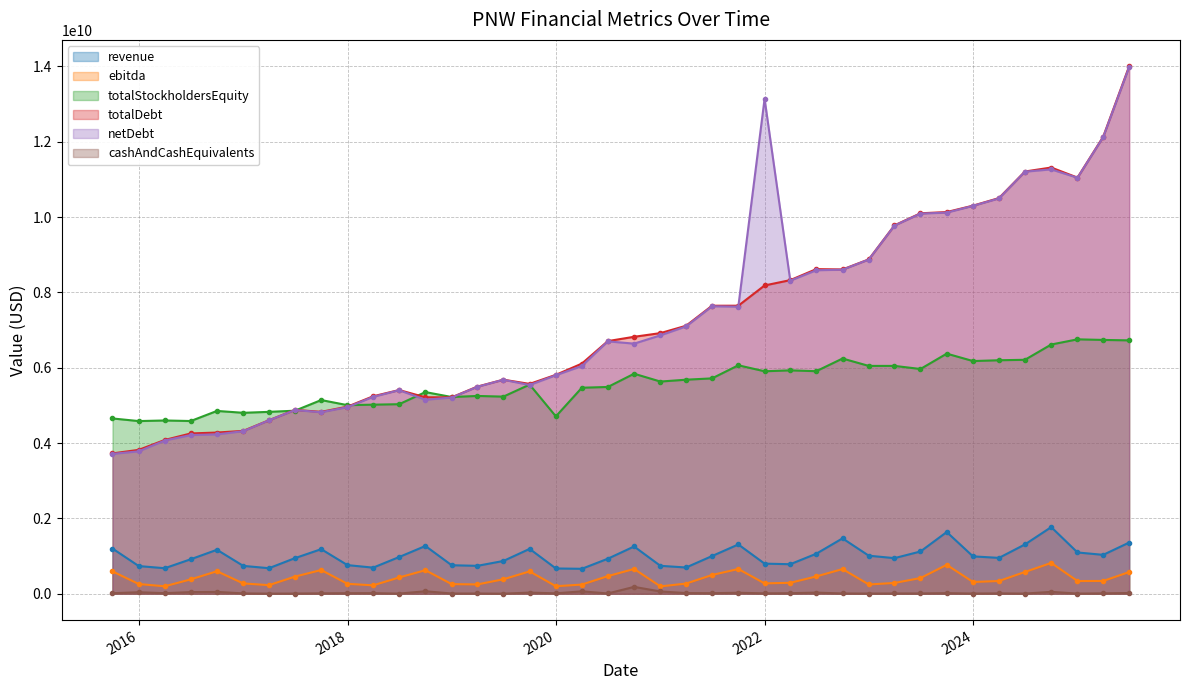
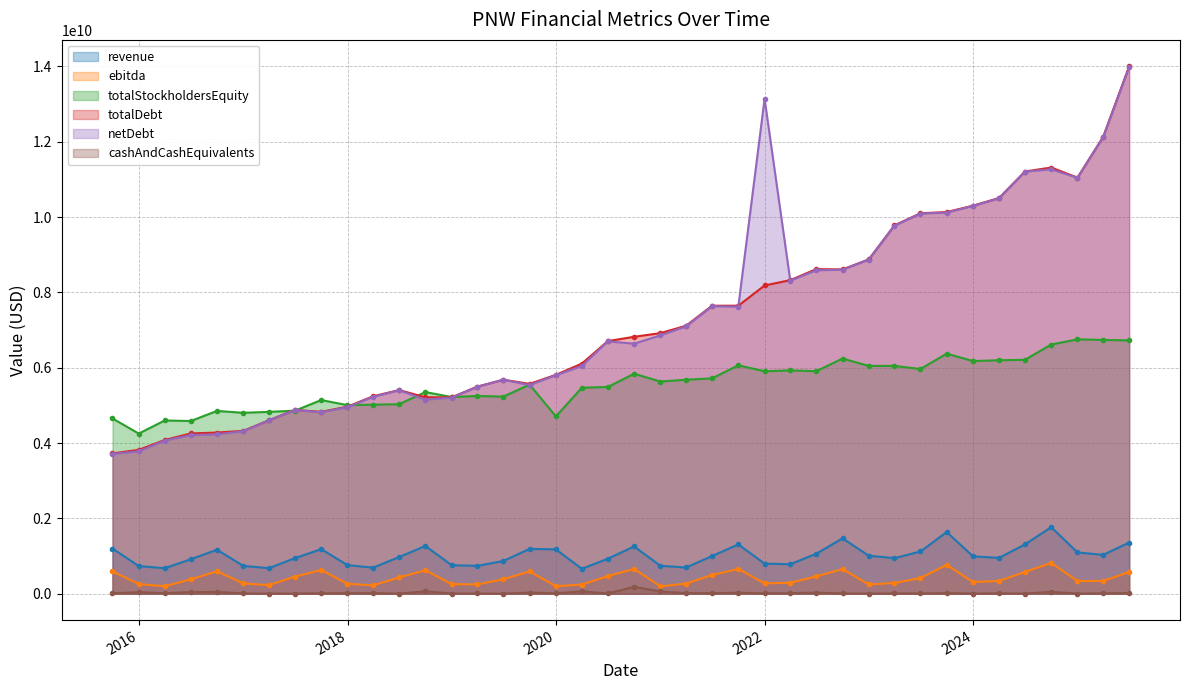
totalStockholdersEquity, 2016: 4600000000 -> 4300000000
revenue, 2020: 700000000 -> 1200000000
